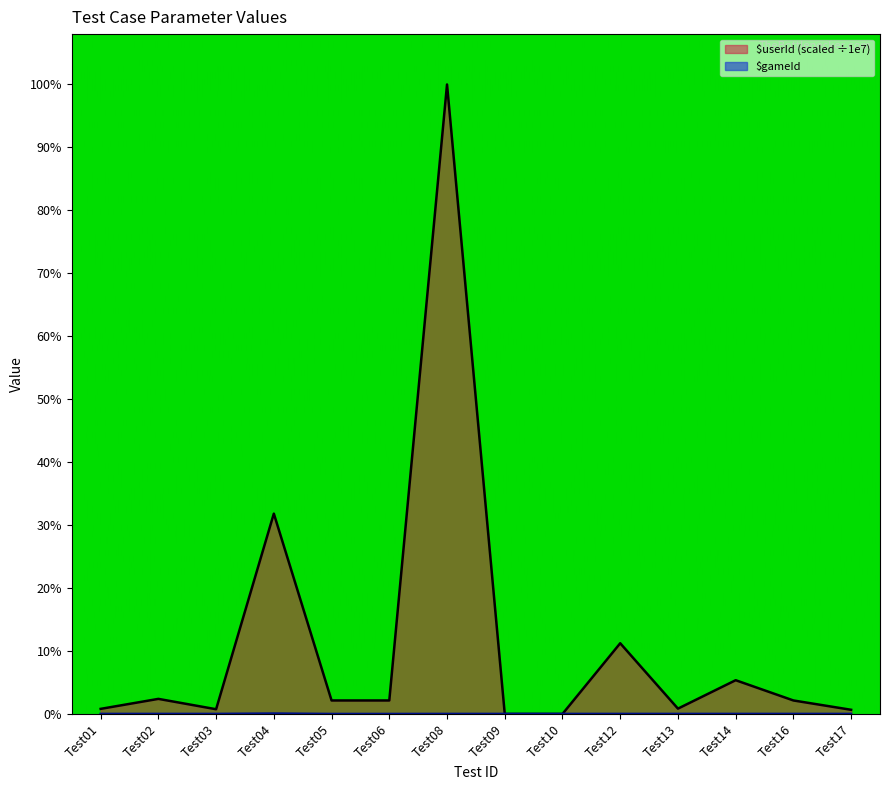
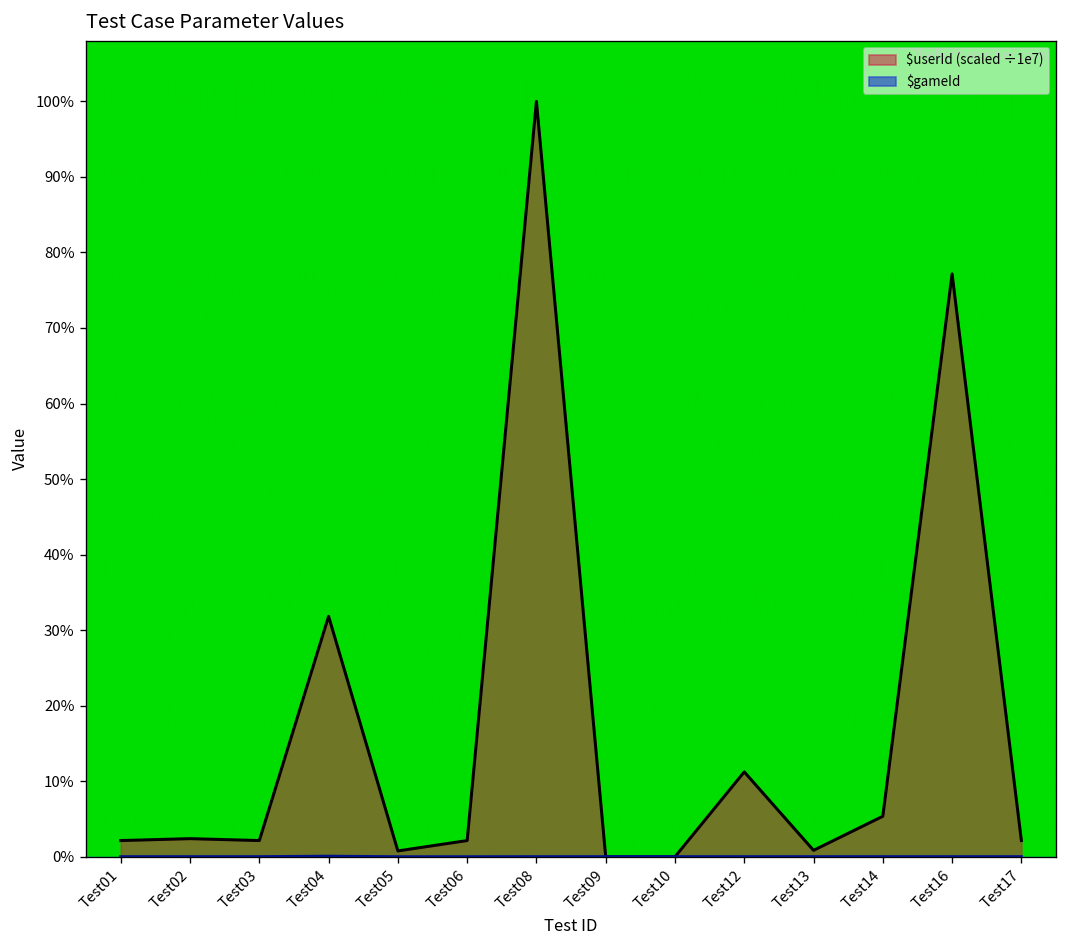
$userId (scaled ÷1e7), Test01: 1% -> 2%
$userId (scaled ÷1e7), Test03: 1% -> 2%
$userId (scaled ÷1e7), Test05: 2% -> 1%
$userId (scaled ÷1e7), Test16: 2% -> 77%
$userId (scaled ÷1e7), Test17: 1% -> 2%
